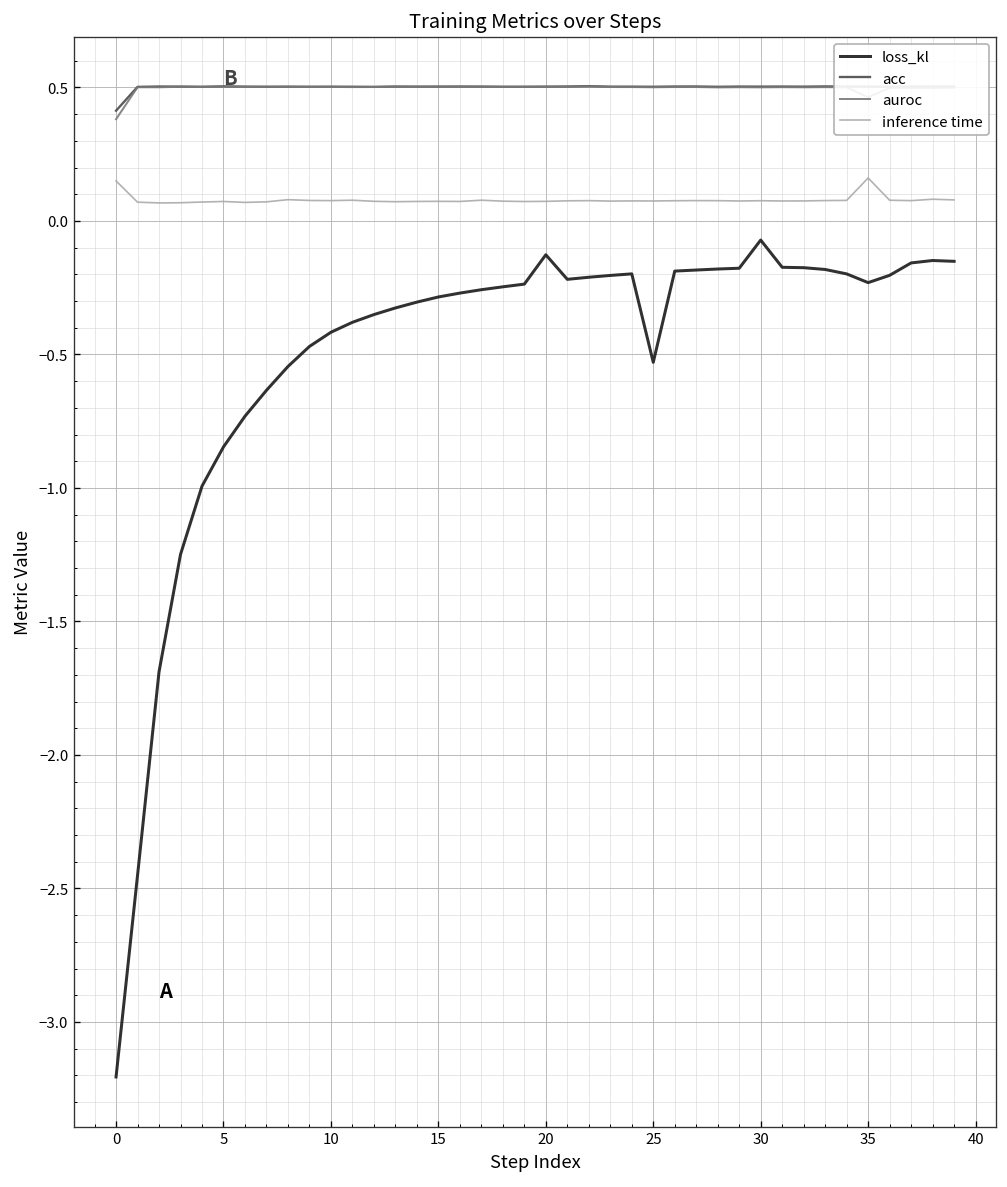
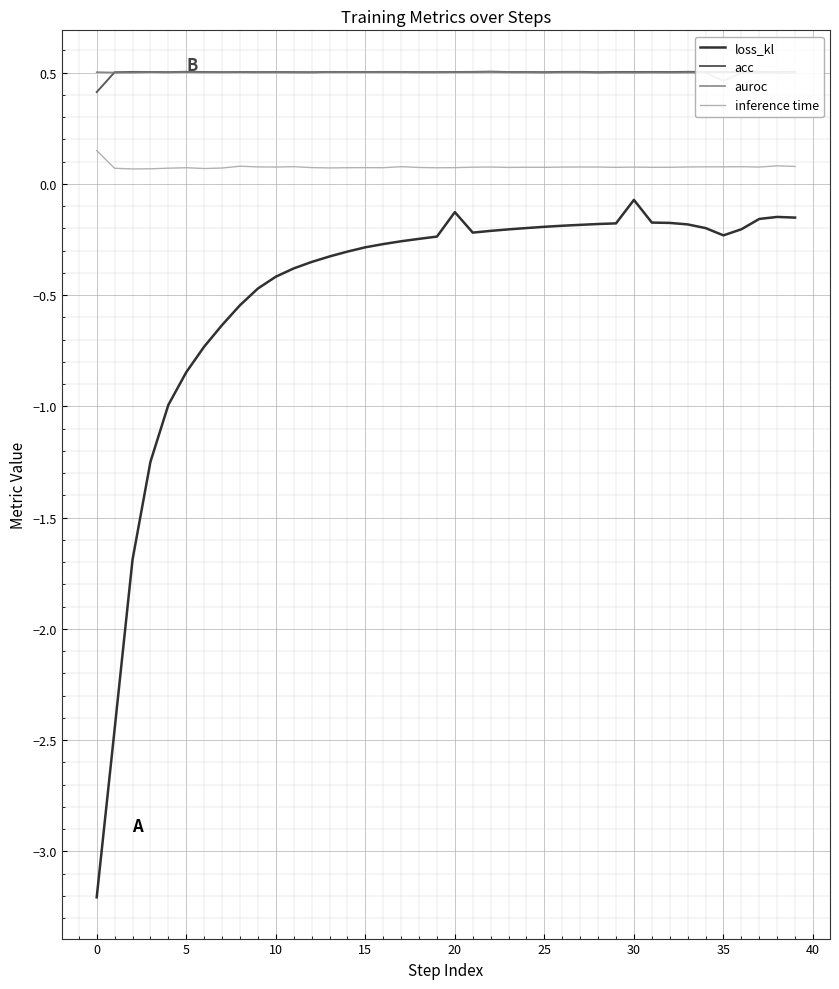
auroc, 0: 0.38 -> 0.50
loss_kl, 25: -0.53 -> -0.19
inference time, 35: 0.16 -> 0.08
